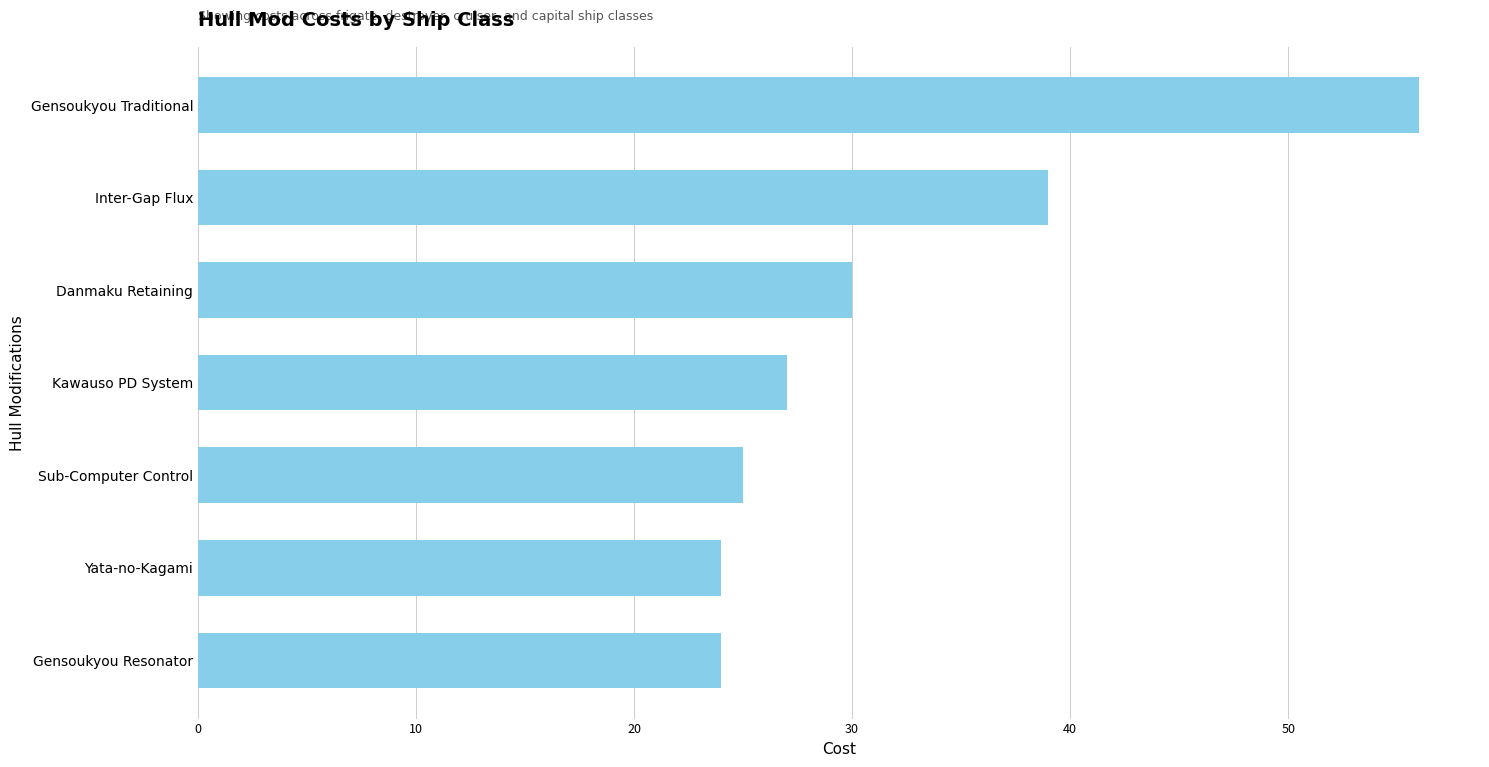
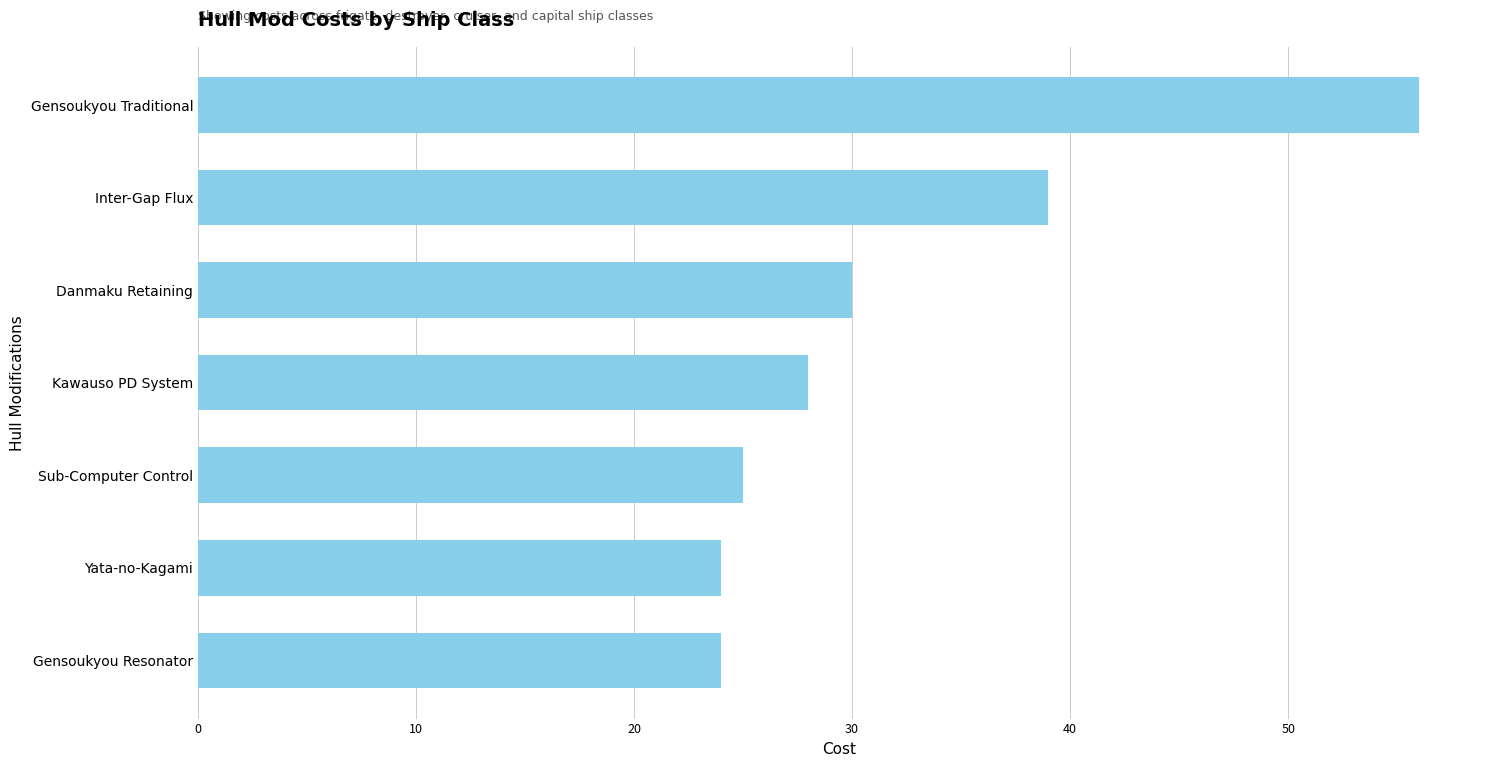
Kawauso PD System: 27 -> 28
